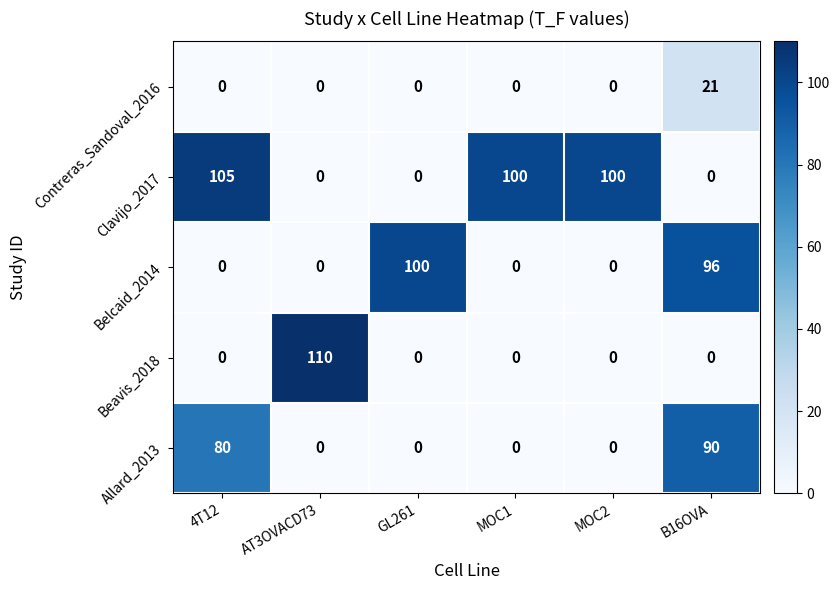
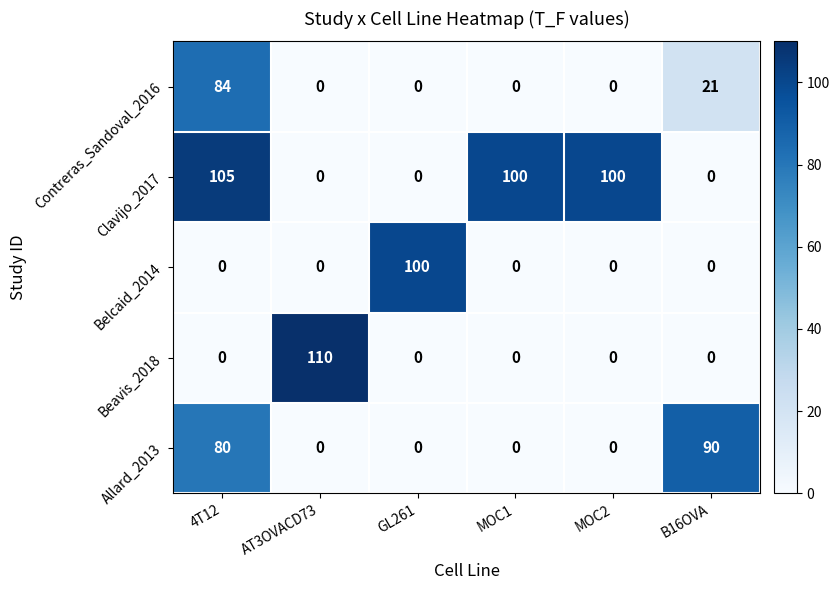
Contreras_Sandoval_2016, 4T12: 0 -> 84
Belcaid_2014, B16OVA: 96 -> 0
